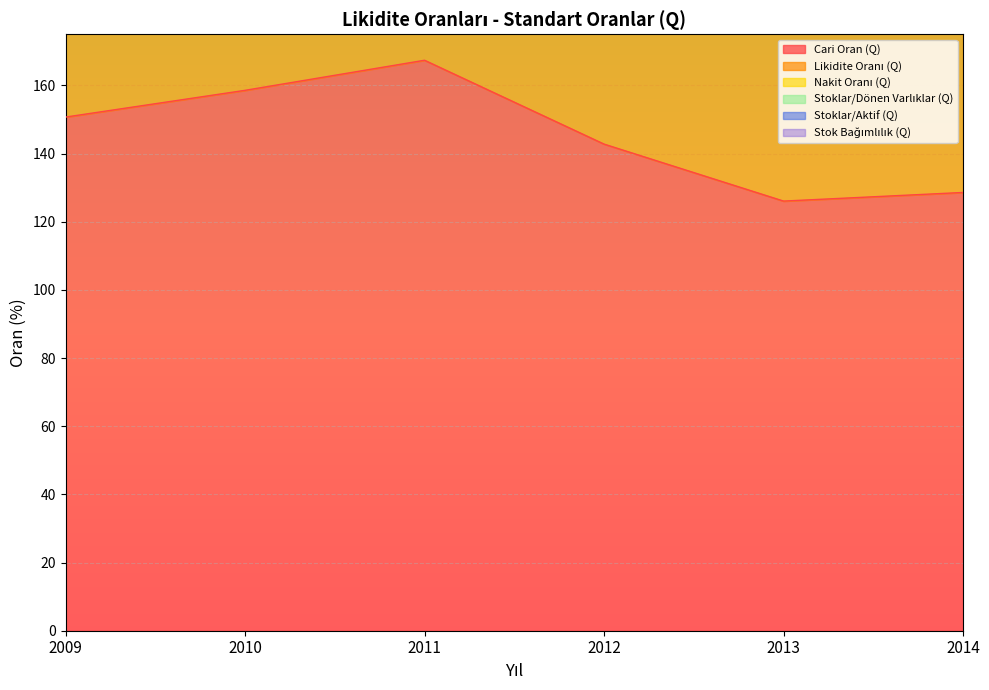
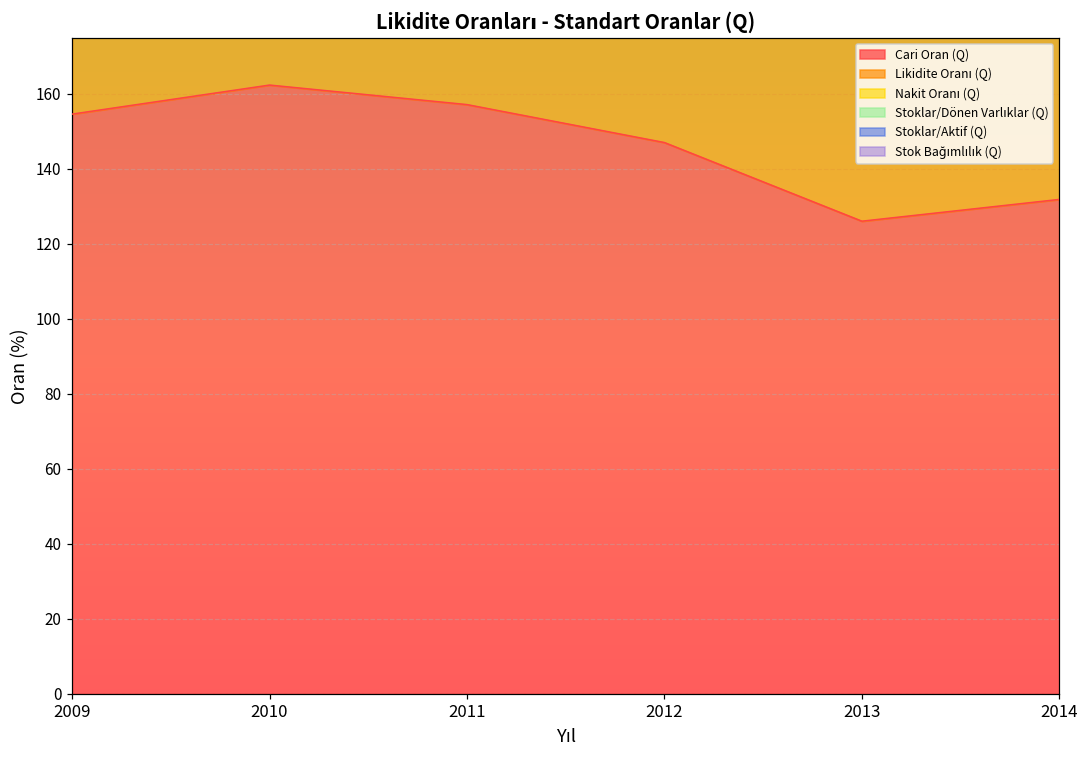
Cari Oran (Q), 2009: 151 -> 155
Cari Oran (Q), 2010: 159 -> 162
Cari Oran (Q), 2011: 167 -> 157
Cari Oran (Q), 2012: 143 -> 147
Cari Oran (Q), 2014: 129 -> 132
